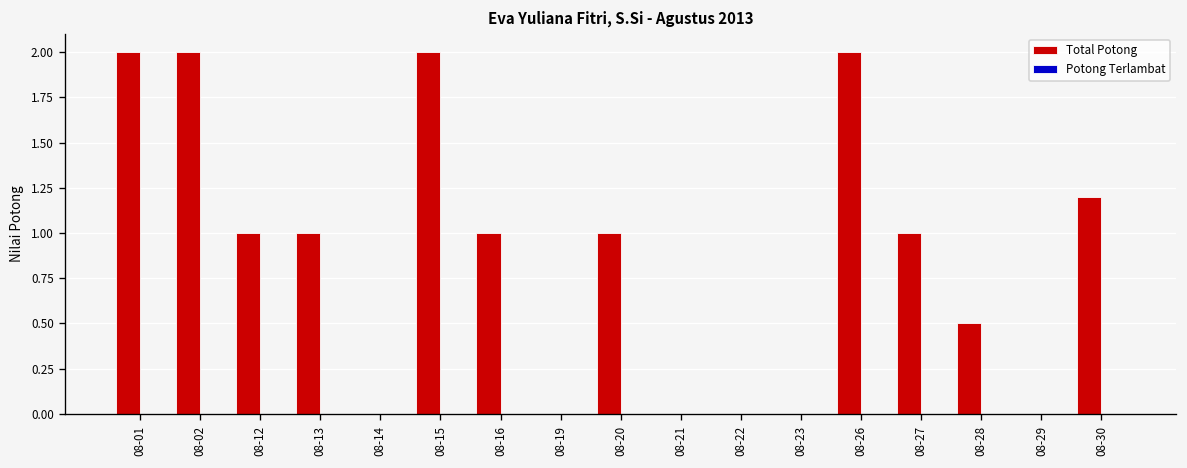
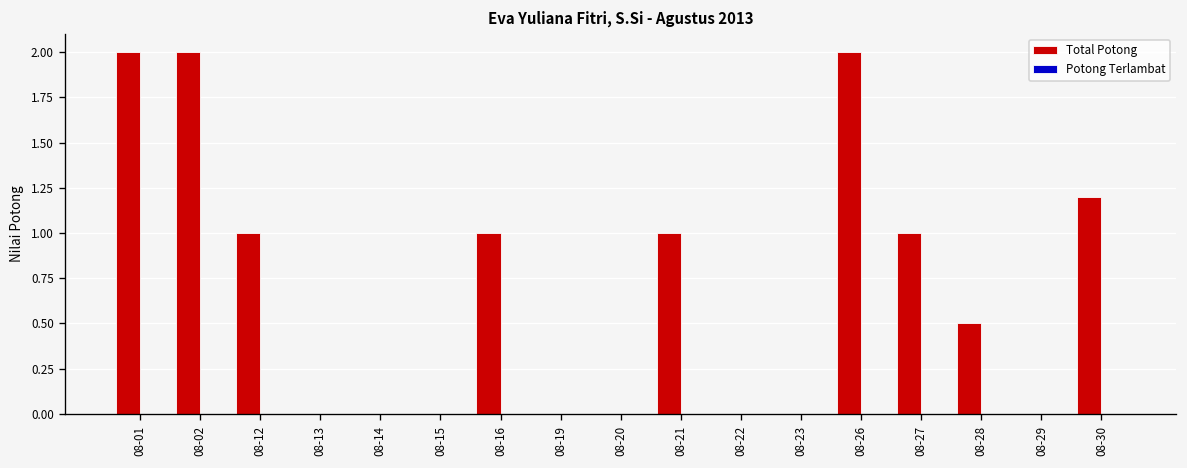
Total Potong, 08-13: 1 -> 0
Total Potong, 08-15: 2 -> 0
Total Potong, 08-20: 1 -> 0
Total Potong, 08-21: 0 -> 1
